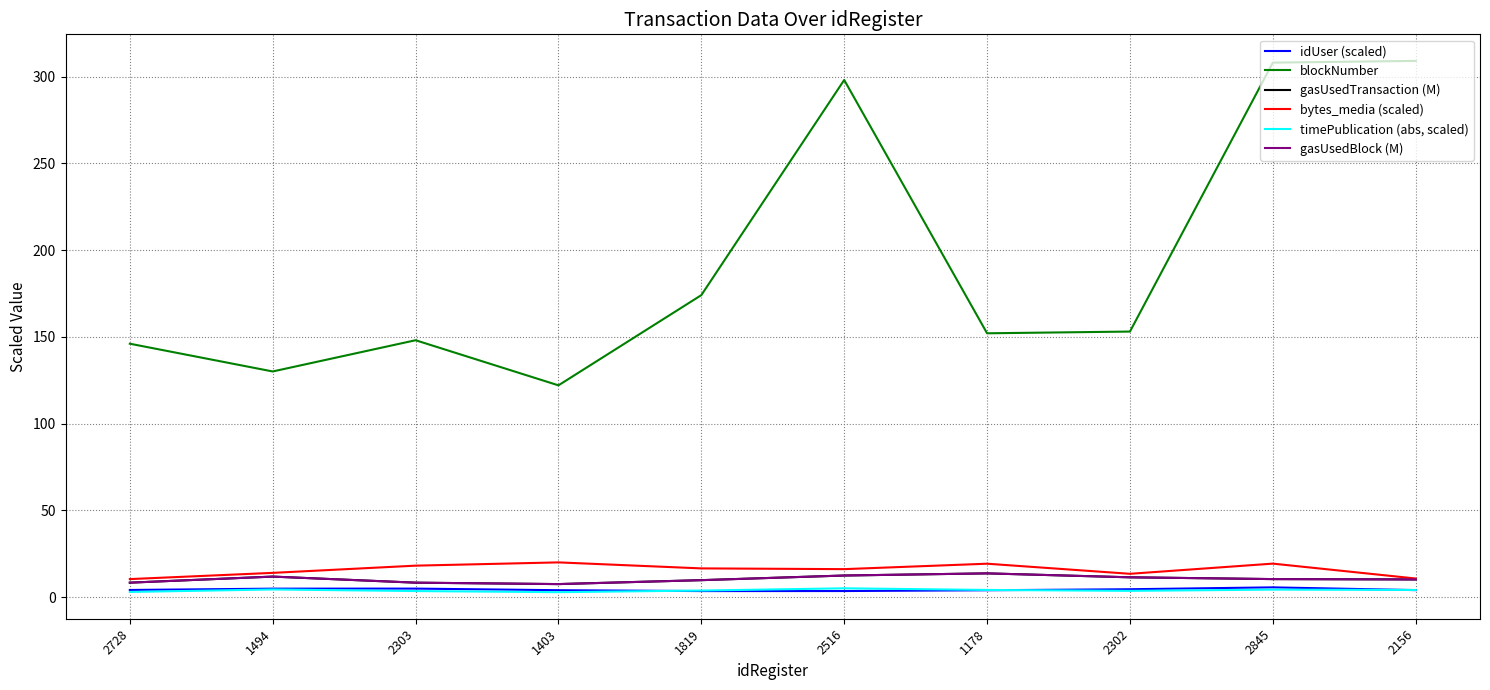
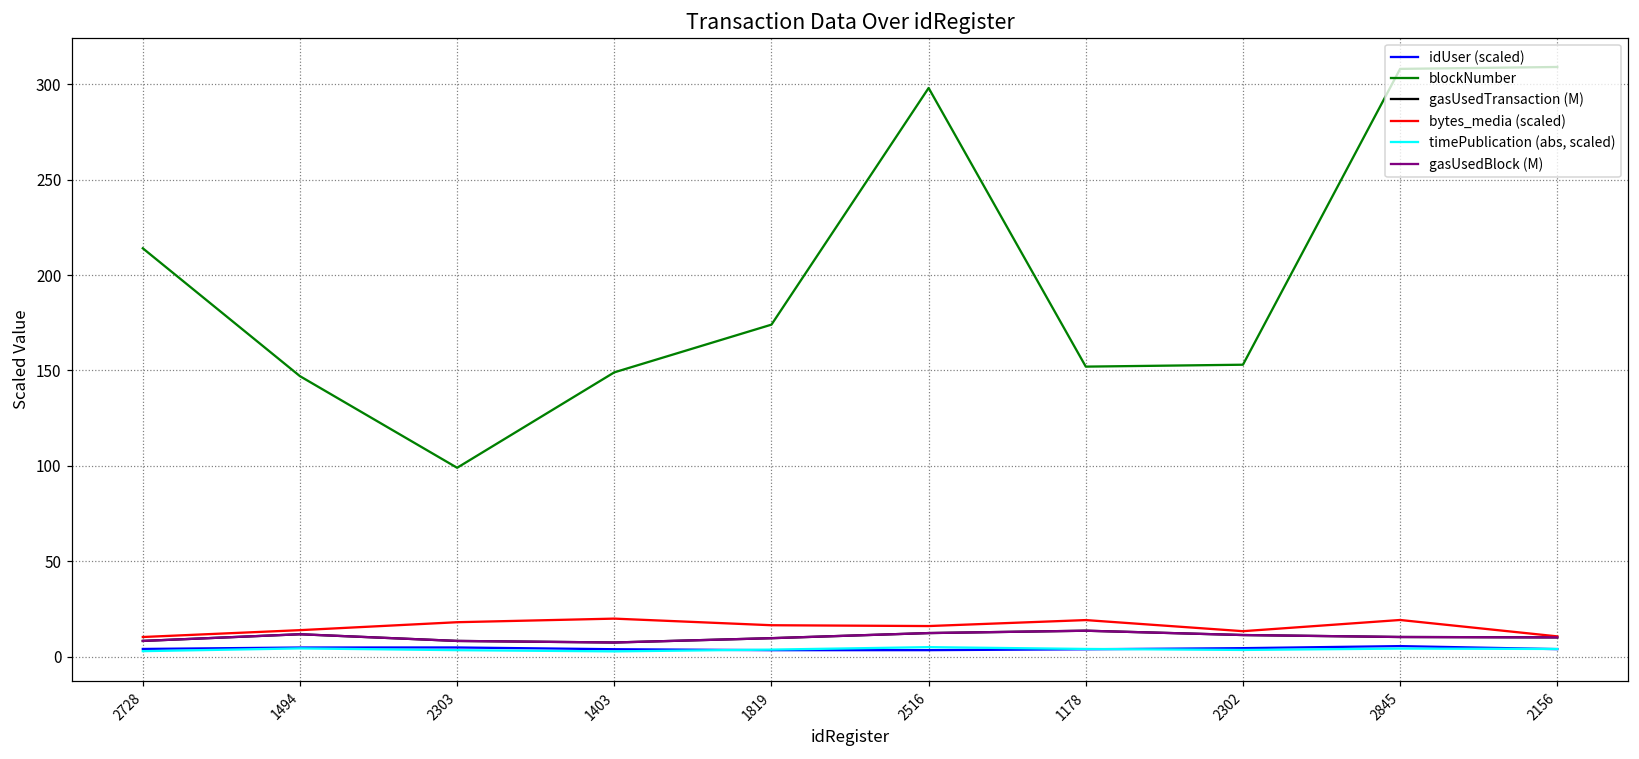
blockNumber, 2728: 146 -> 214
blockNumber, 1494: 130 -> 147
blockNumber, 2303: 148 -> 99
blockNumber, 1403: 122 -> 149
